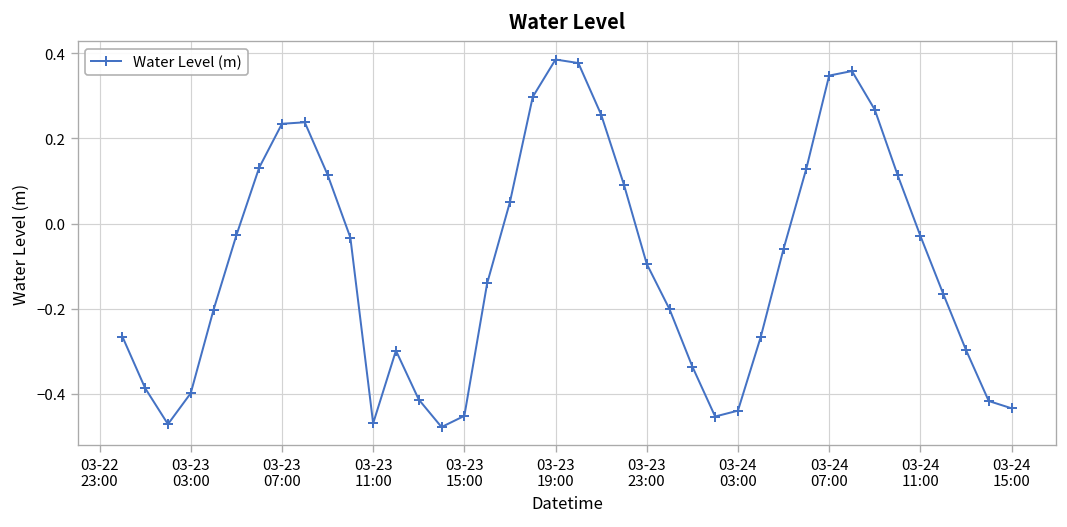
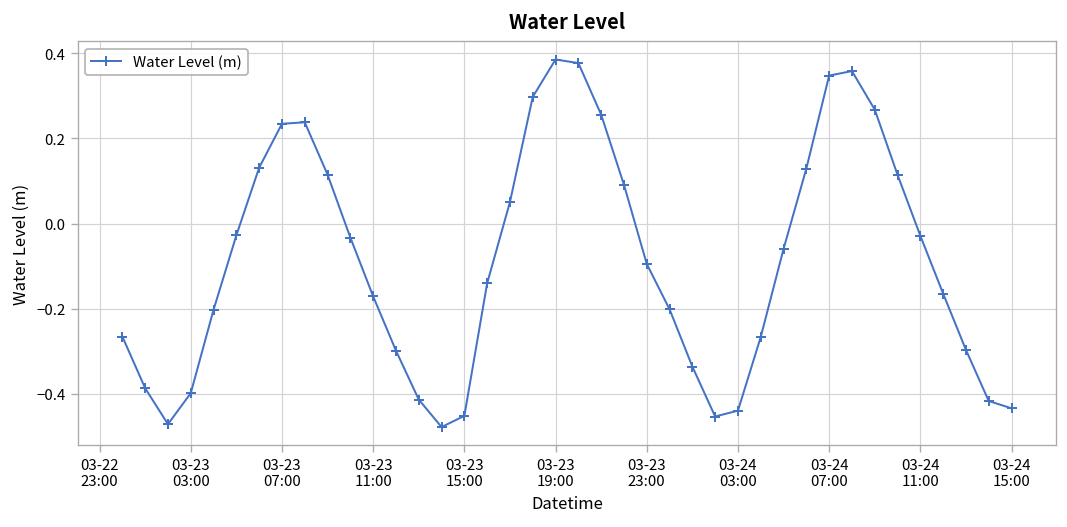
03-23 11:00: -0.47 -> -0.17
